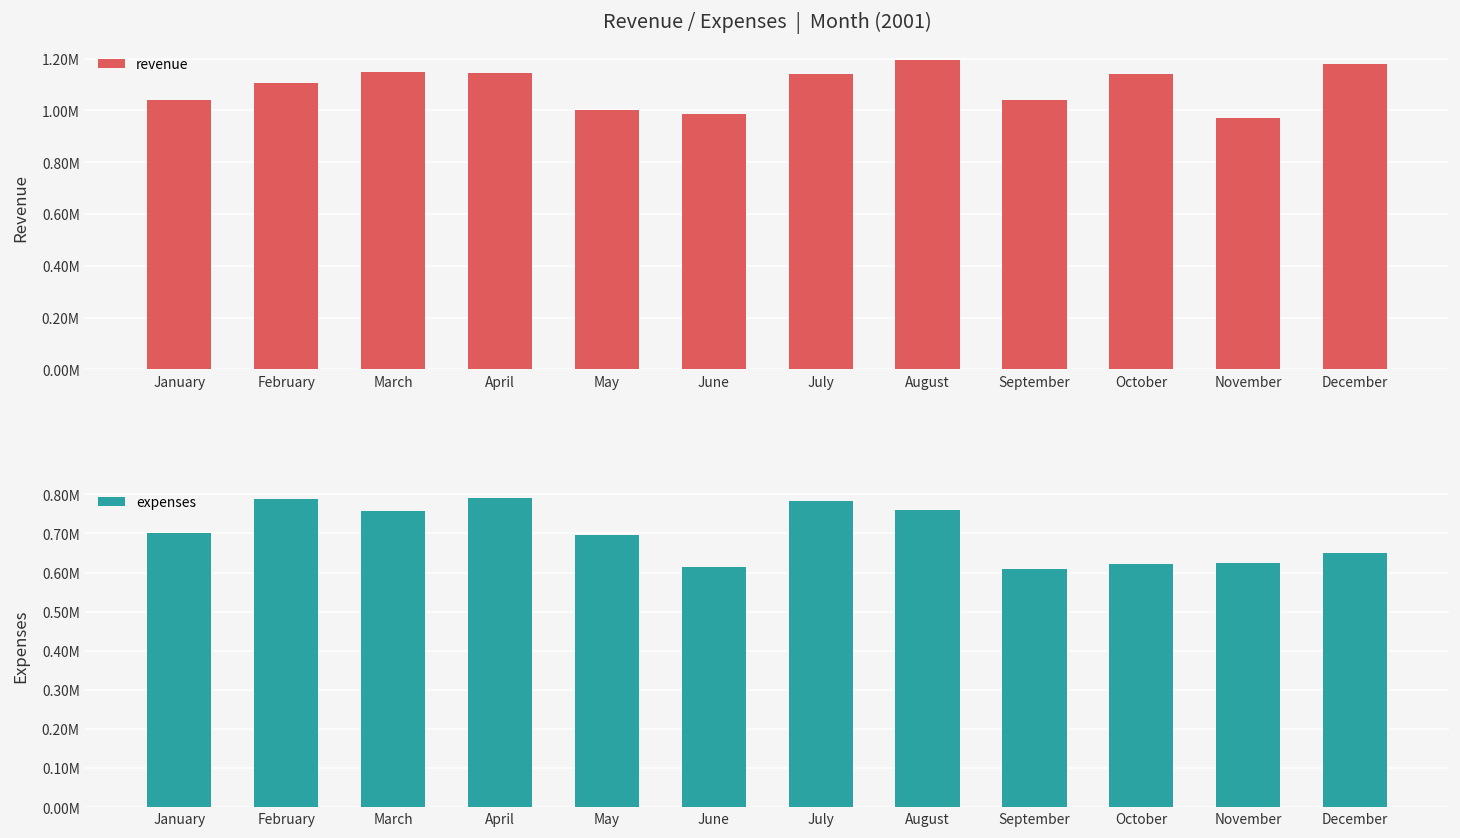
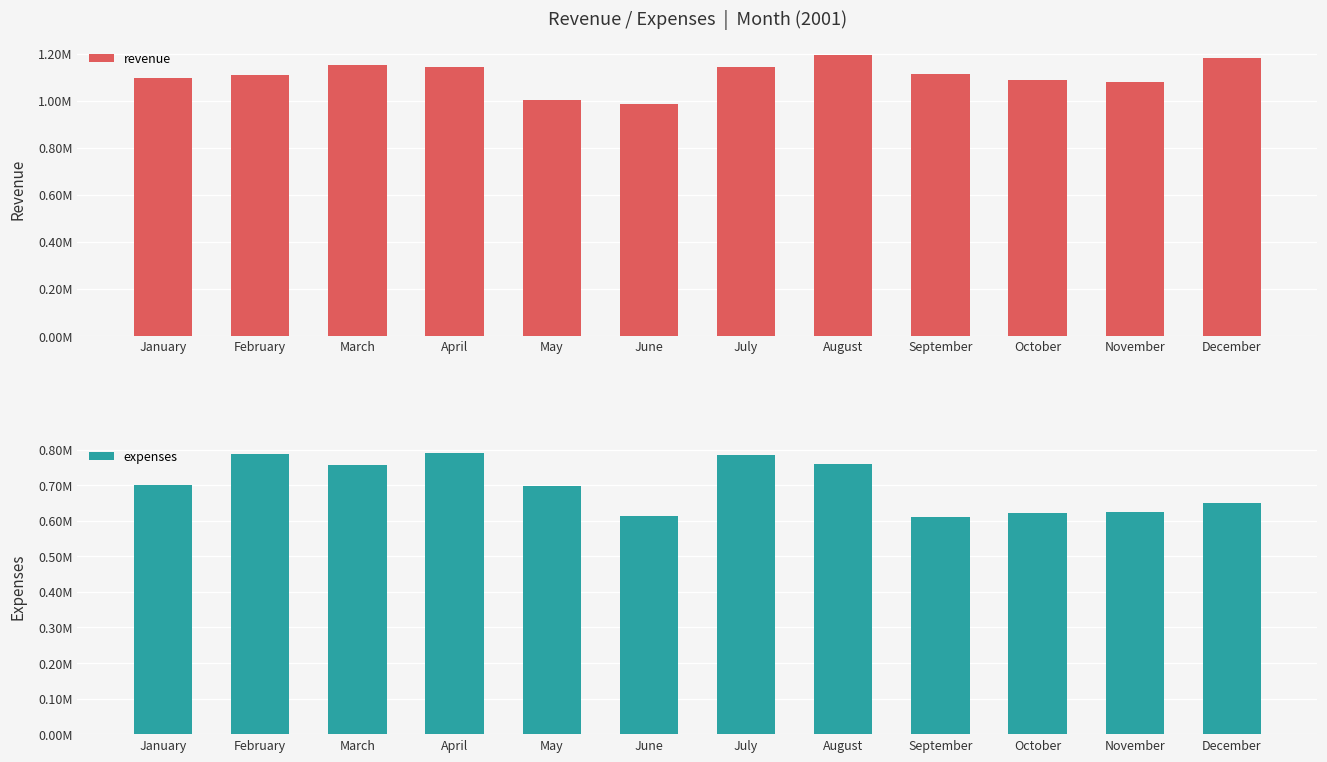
Revenue / Expenses | Month (2001), January: 1040000 -> 1100000
Revenue / Expenses | Month (2001), September: 1040000 -> 1110000
Revenue / Expenses | Month (2001), October: 1140000 -> 1090000
Revenue / Expenses | Month (2001), November: 970000 -> 1080000
